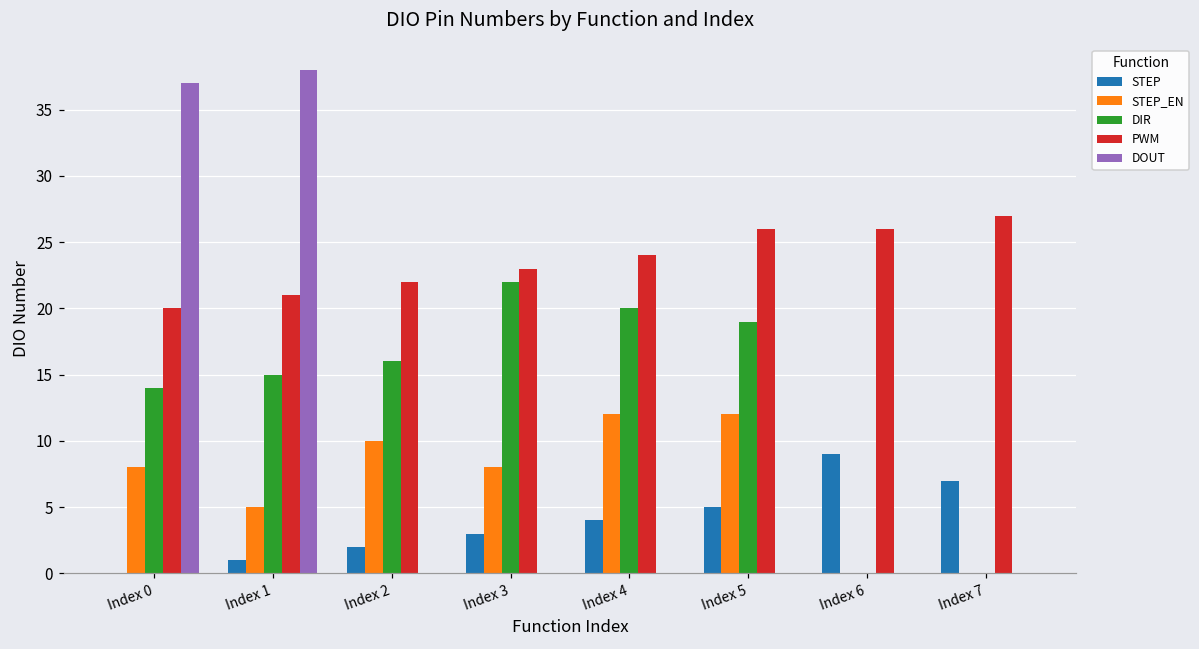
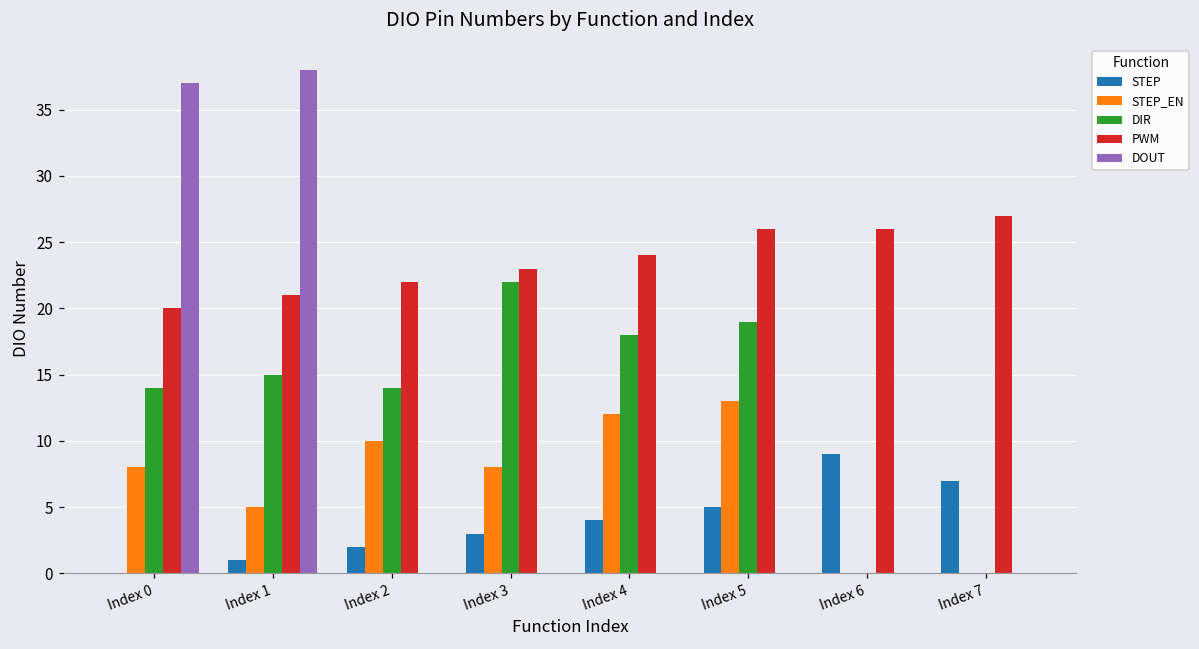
DIR, Index 2: 16 -> 14
DIR, Index 4: 20 -> 18
STEP_EN, Index 5: 12 -> 13
